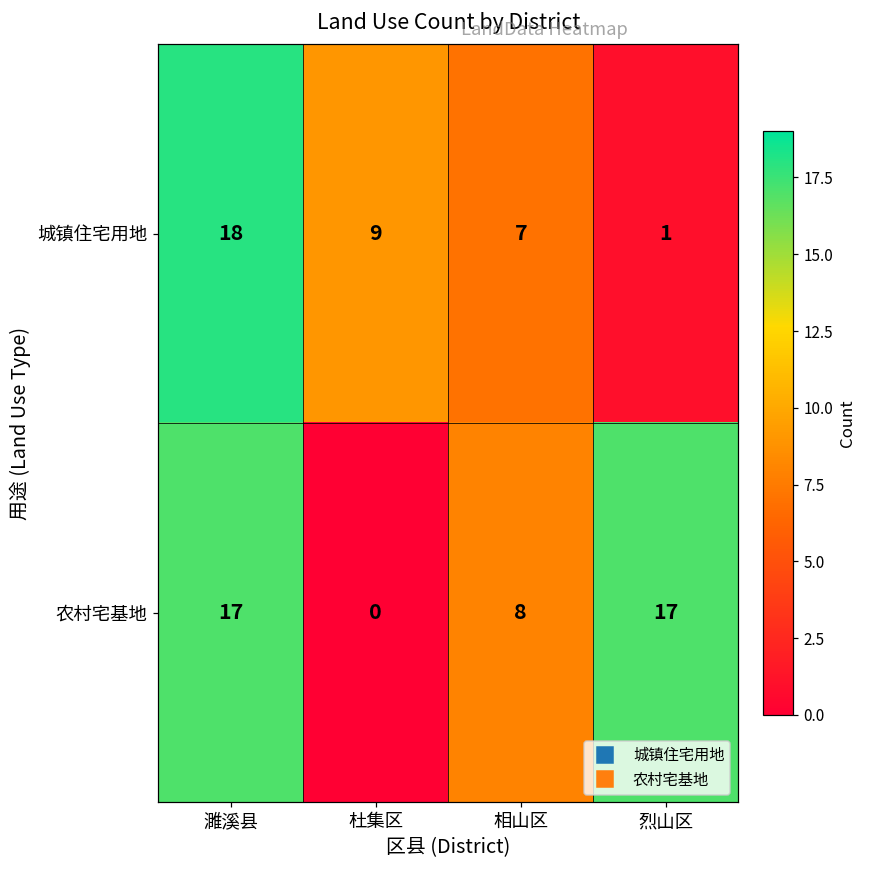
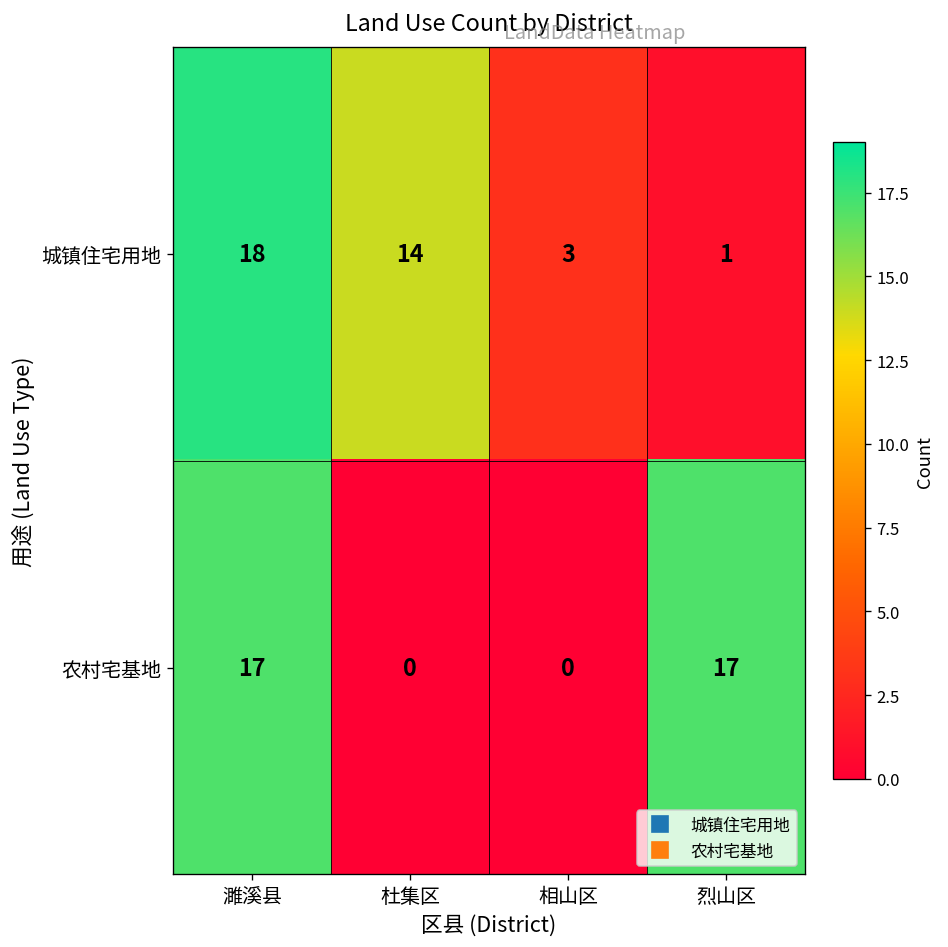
城镇住宅用地, 杜集区: 9 -> 14
城镇住宅用地, 相山区: 7 -> 3
农村宅基地, 相山区: 8 -> 0
